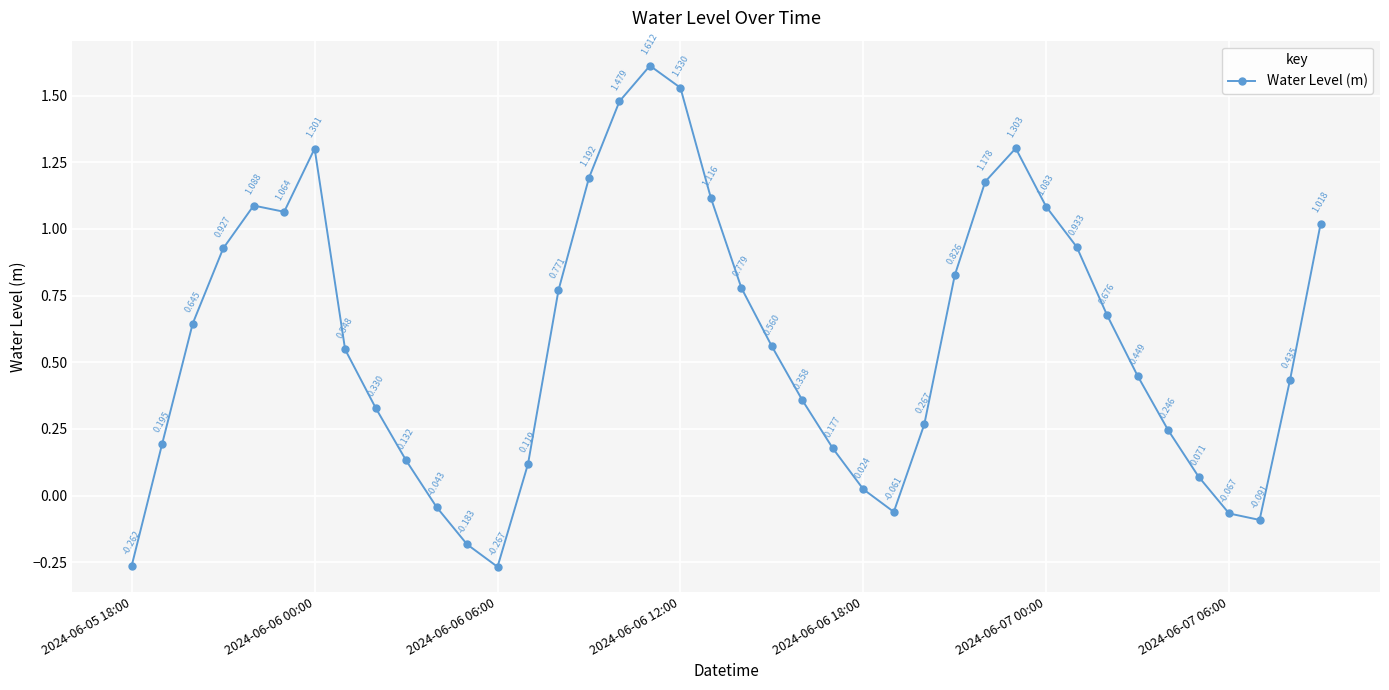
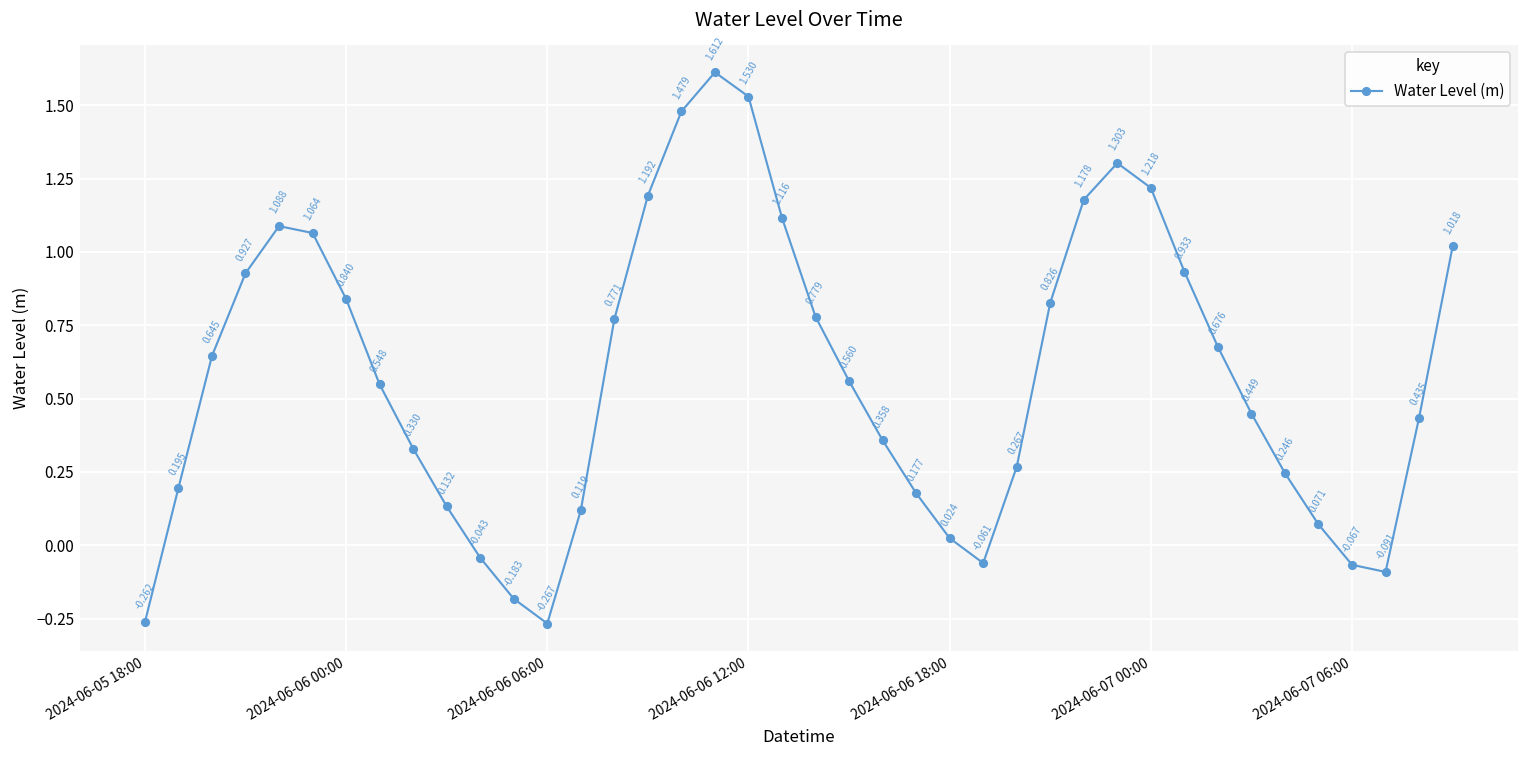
2024-06-06 00:00: 1.301 -> 0.840
2024-06-07 00:00: 1.083 -> 1.218
